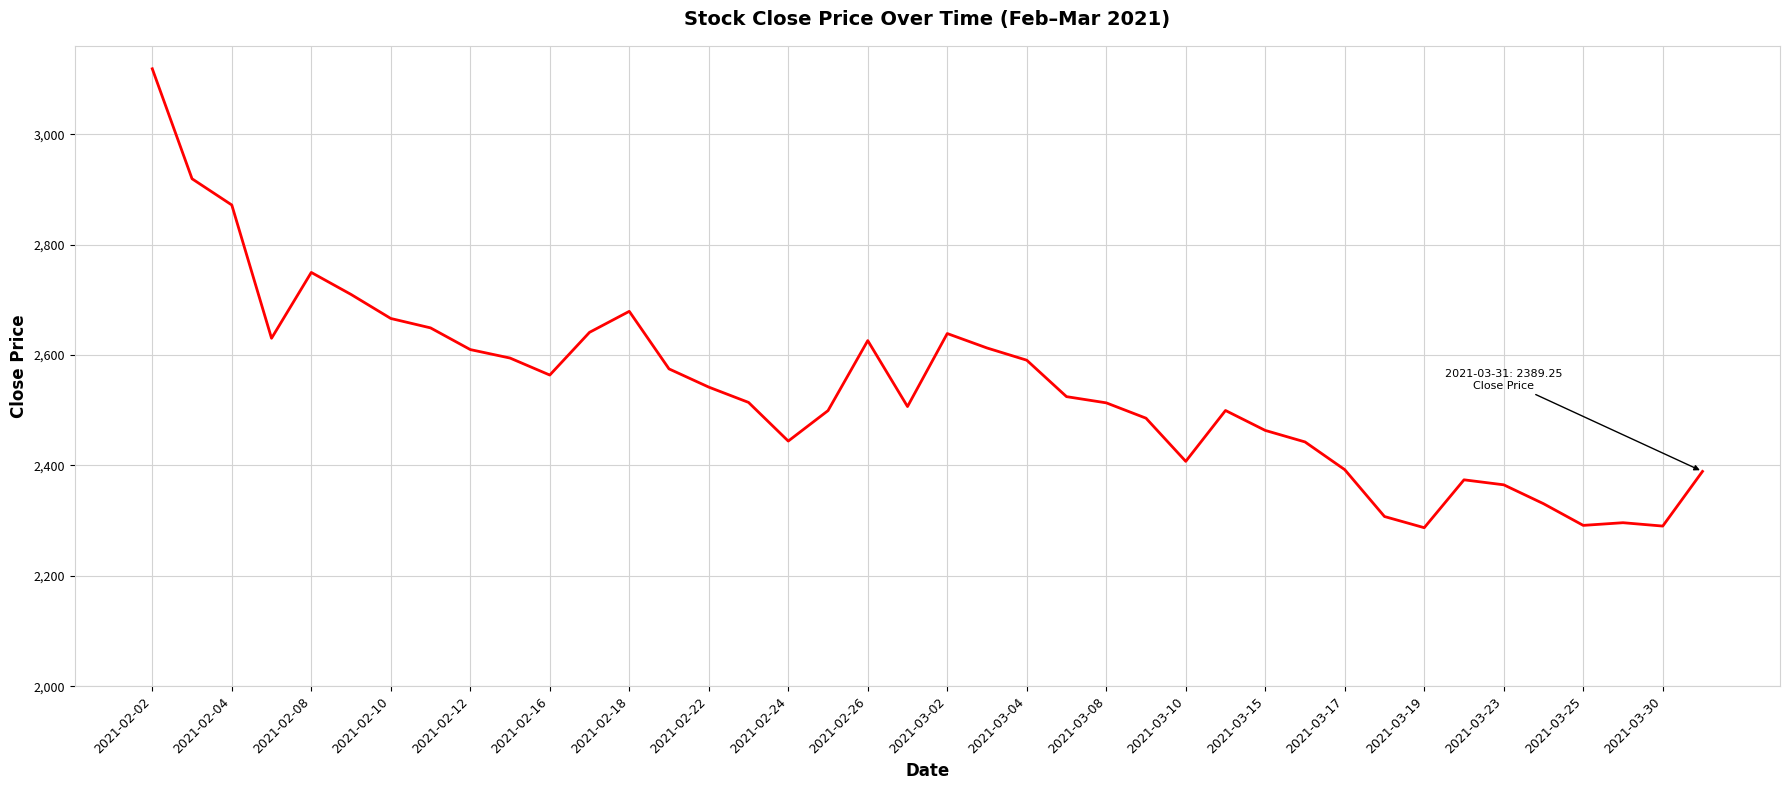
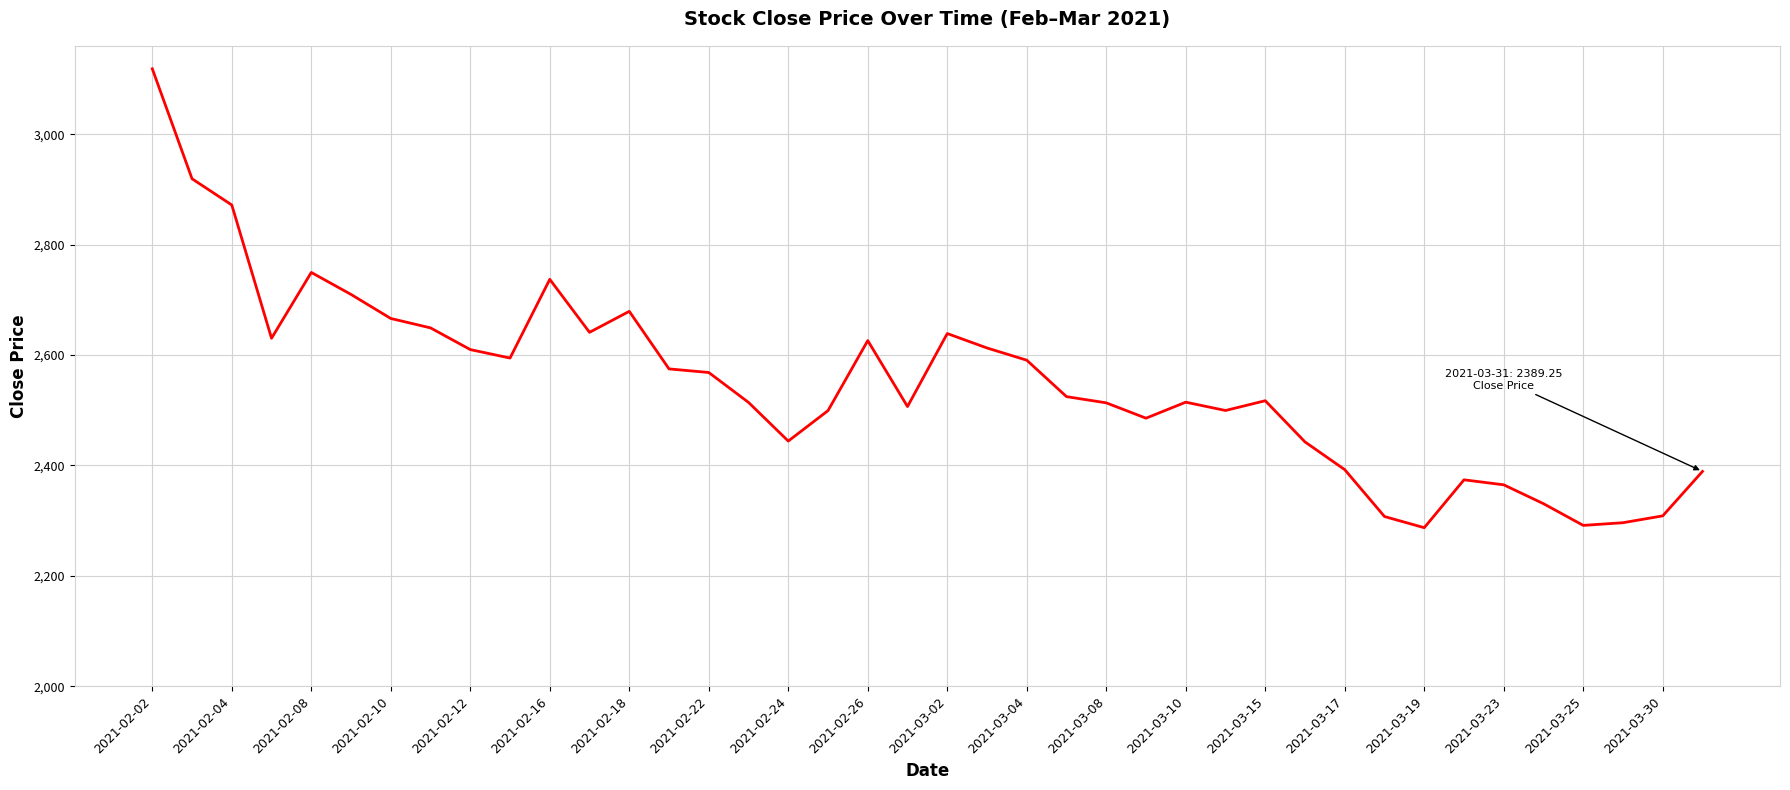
2021-02-16: 2,560 -> 2,740
2021-02-22: 2,540 -> 2,570
2021-03-10: 2,410 -> 2,510
2021-03-15: 2,460 -> 2,520
2021-03-30: 2,290 -> 2,310
